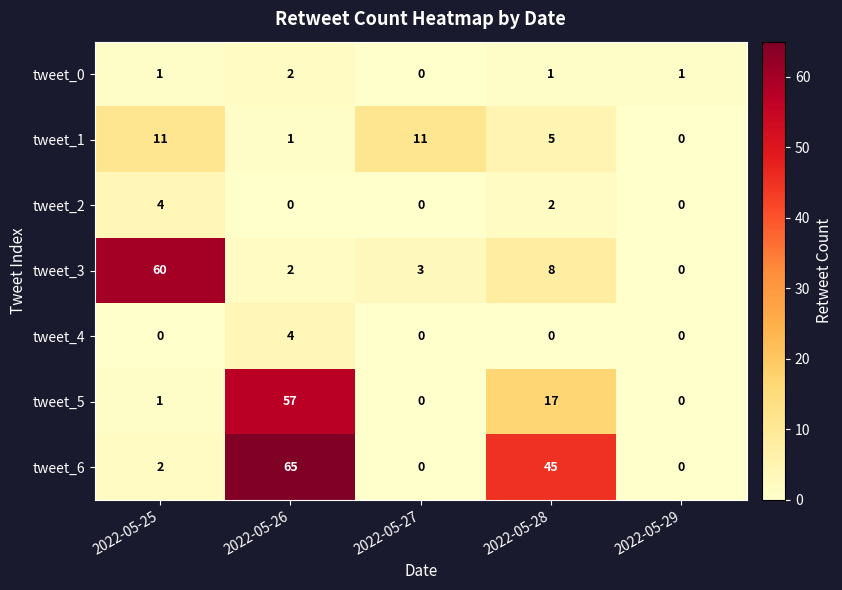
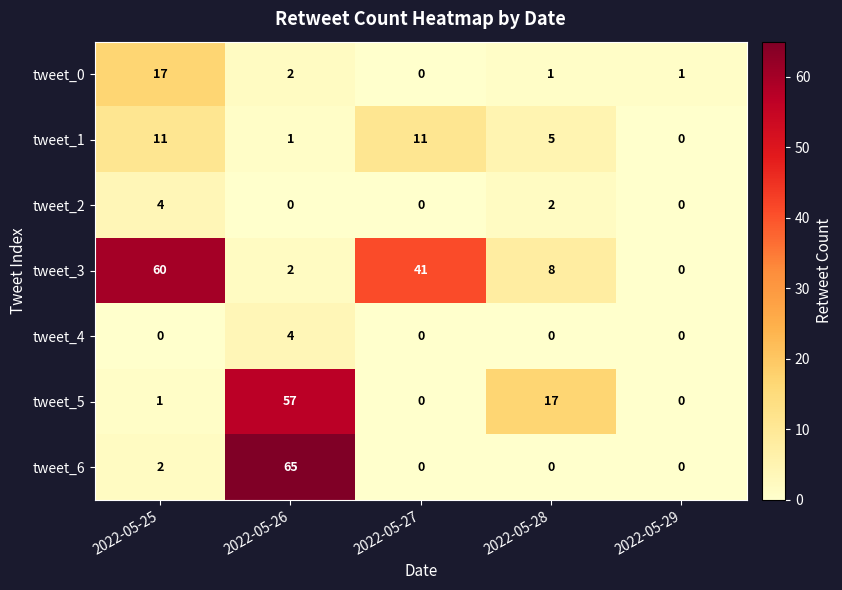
tweet_0, 2022-05-25: 1 -> 17
tweet_3, 2022-05-27: 3 -> 41
tweet_6, 2022-05-28: 45 -> 0
